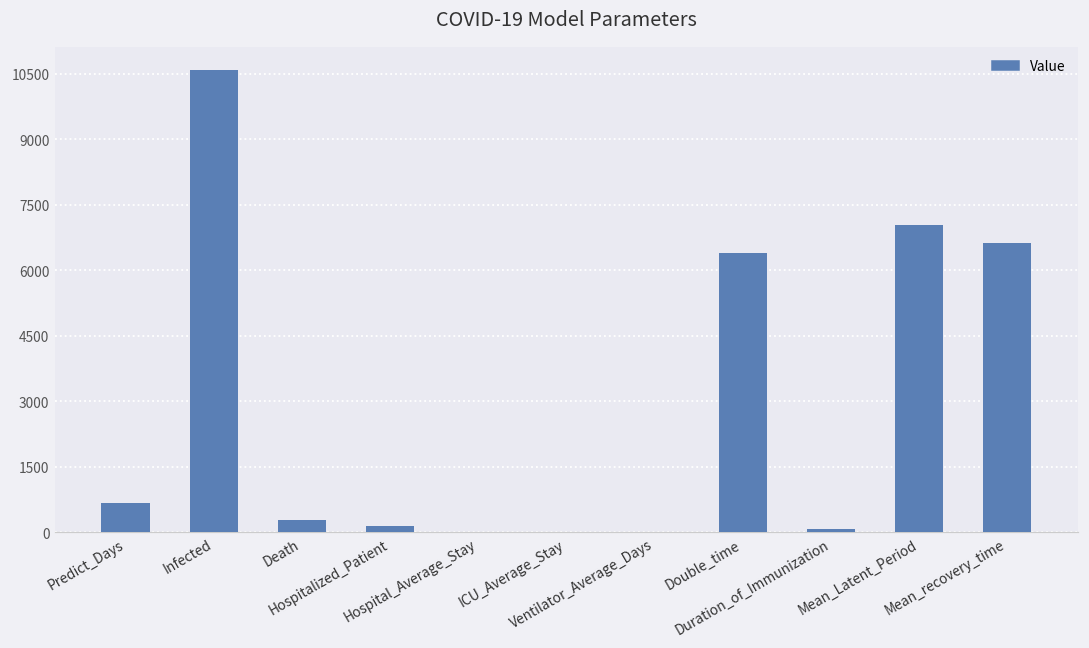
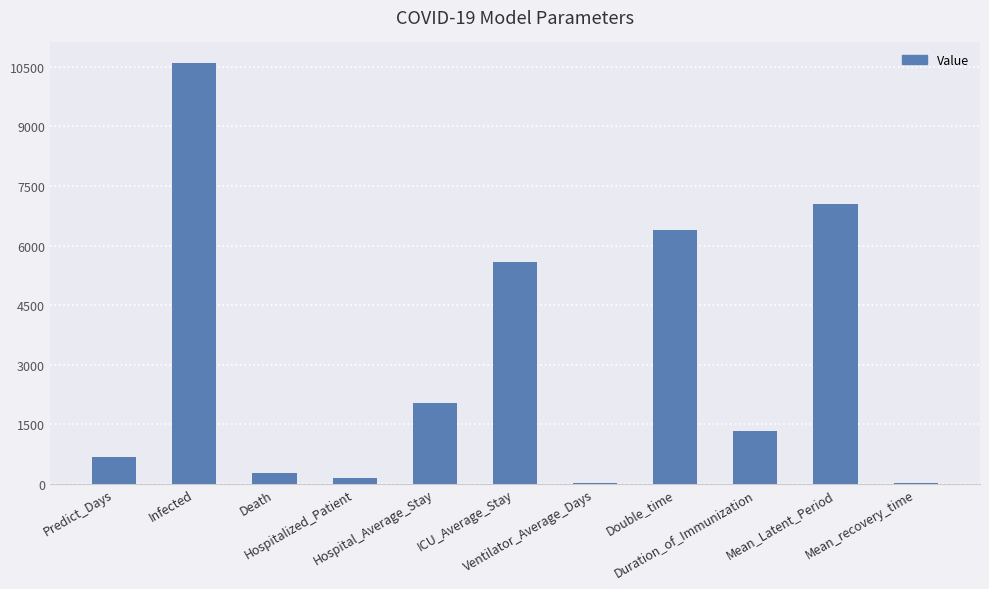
Hospital_Average_Stay: 0 -> 2000
ICU_Average_Stay: 0 -> 5600
Duration_of_Immunization: 100 -> 1300
Mean_recovery_time: 6600 -> 0
